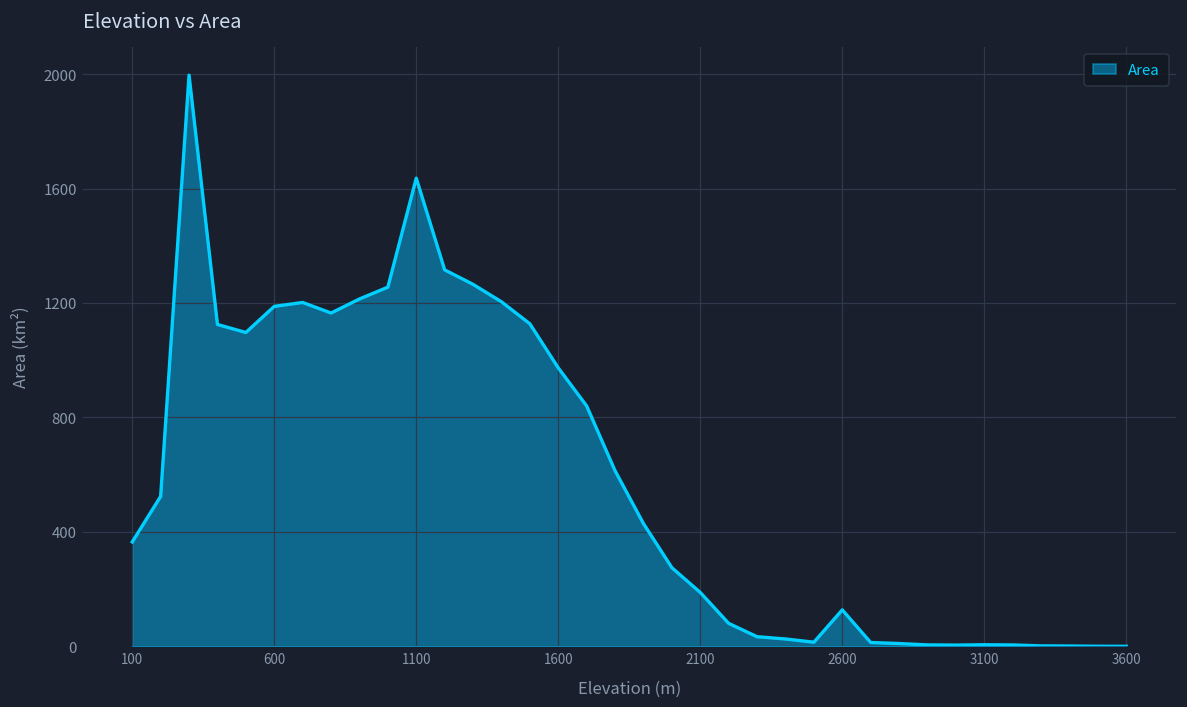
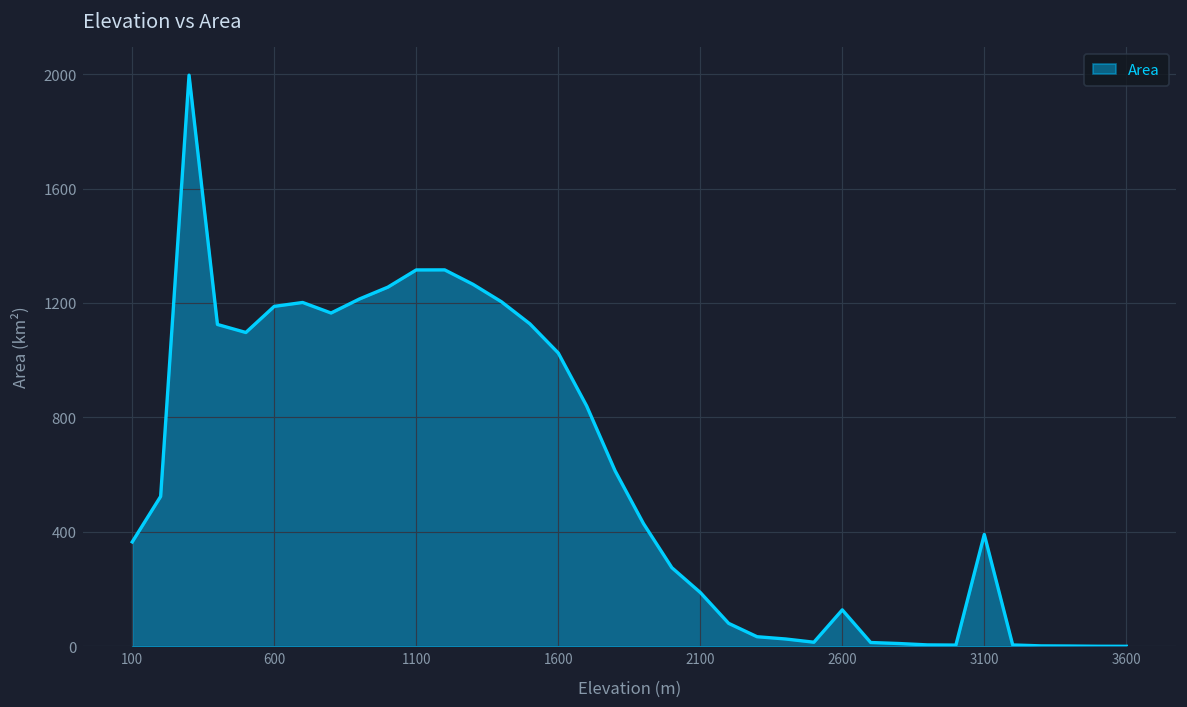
1100: 1640 -> 1320
1600: 970 -> 1030
3100: 10 -> 390
